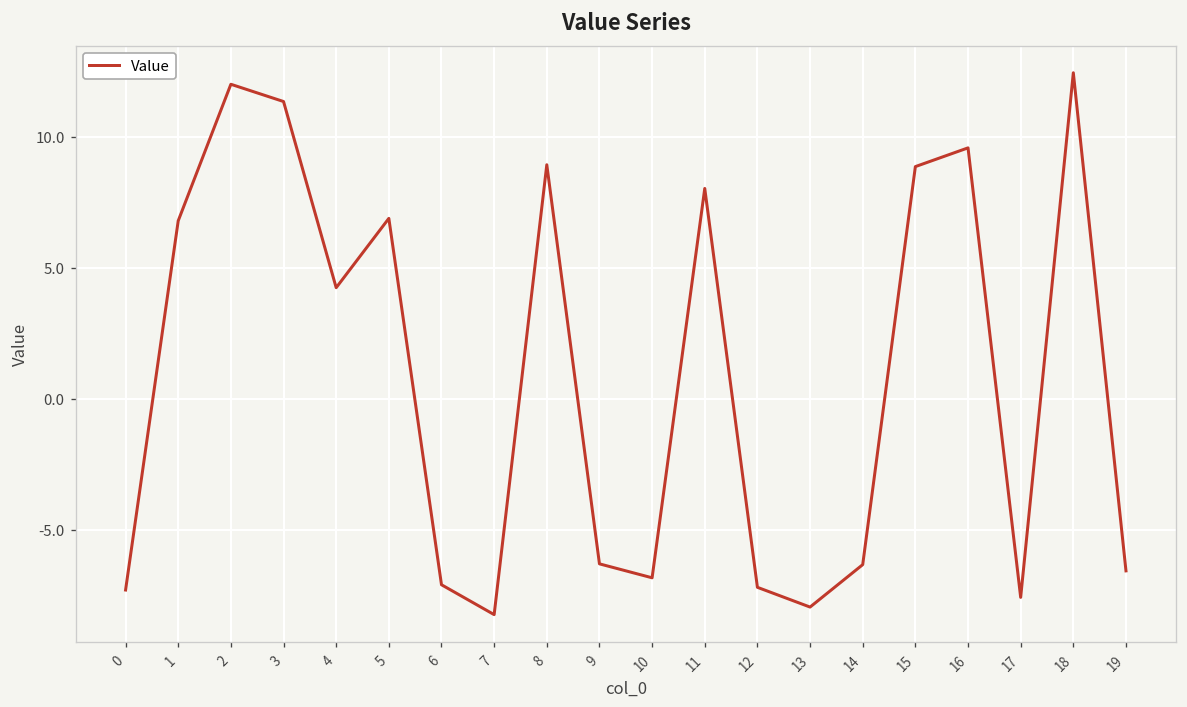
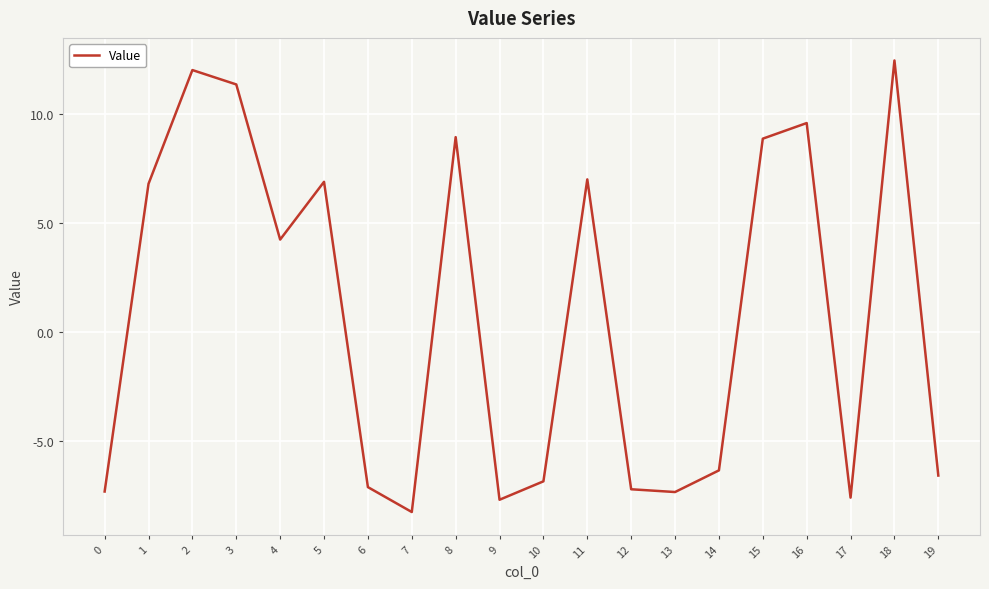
9: -6.3 -> -7.7
11: 8.0 -> 7.0
13: -7.9 -> -7.3
